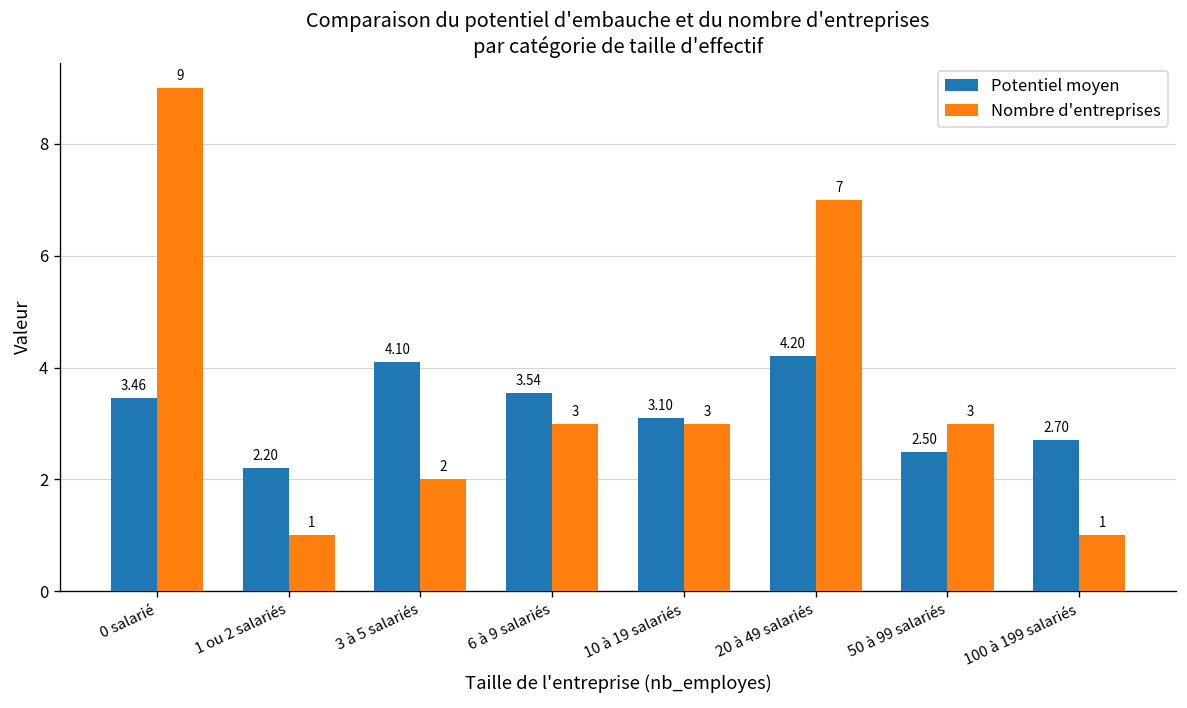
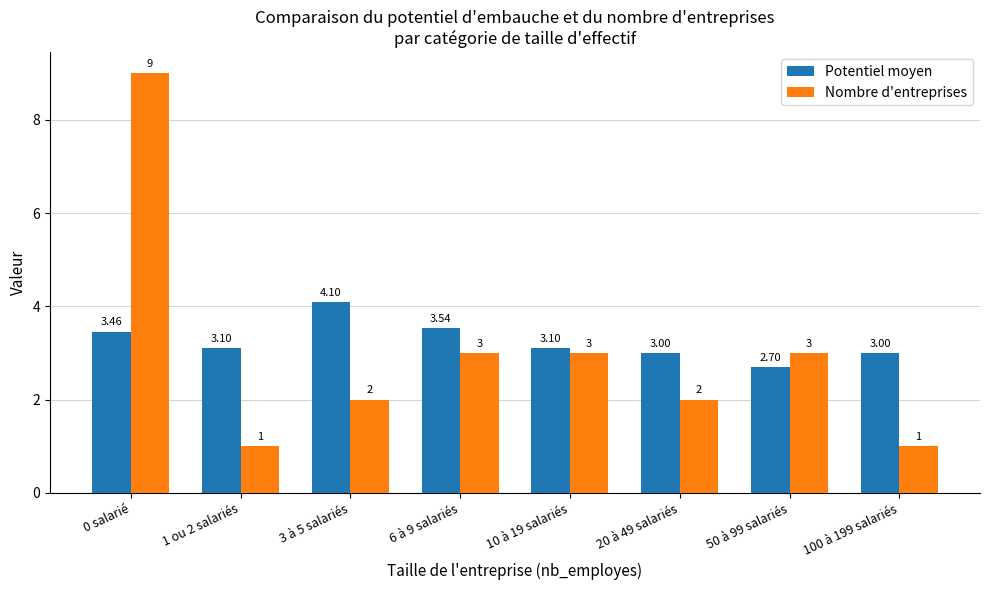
Potentiel moyen, 1 ou 2 salariés: 2.20 -> 3.10
Potentiel moyen, 20 à 49 salariés: 4.20 -> 3.00
Nombre d'entreprises, 20 à 49 salariés: 7 -> 2
Potentiel moyen, 50 à 99 salariés: 2.50 -> 2.70
Potentiel moyen, 100 à 199 salariés: 2.70 -> 3.00
